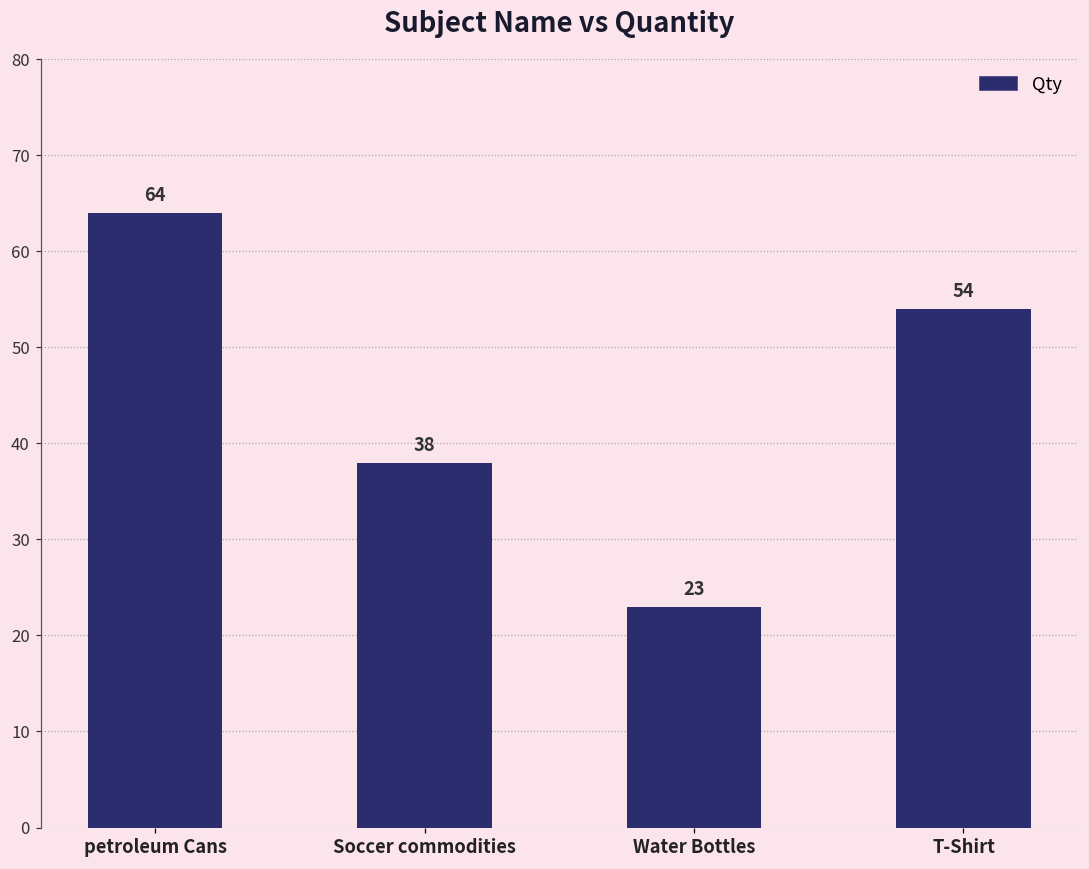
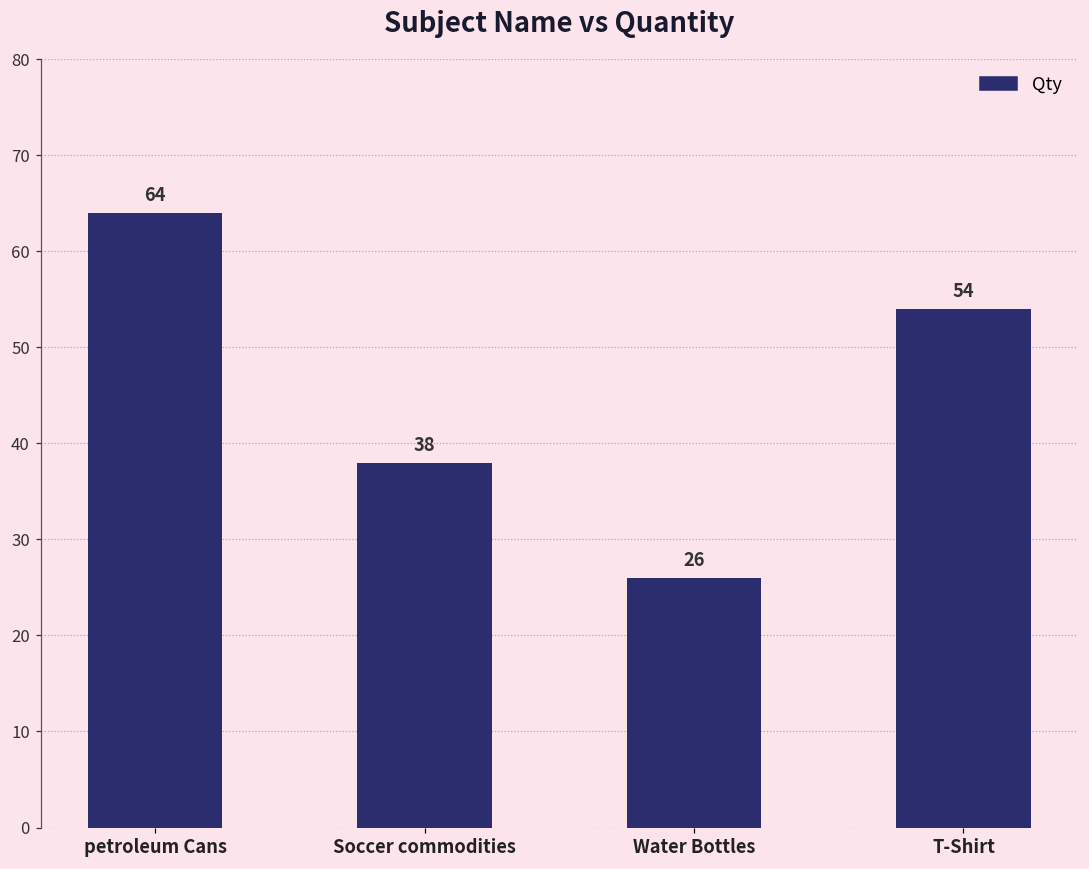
Water Bottles: 23 -> 26
